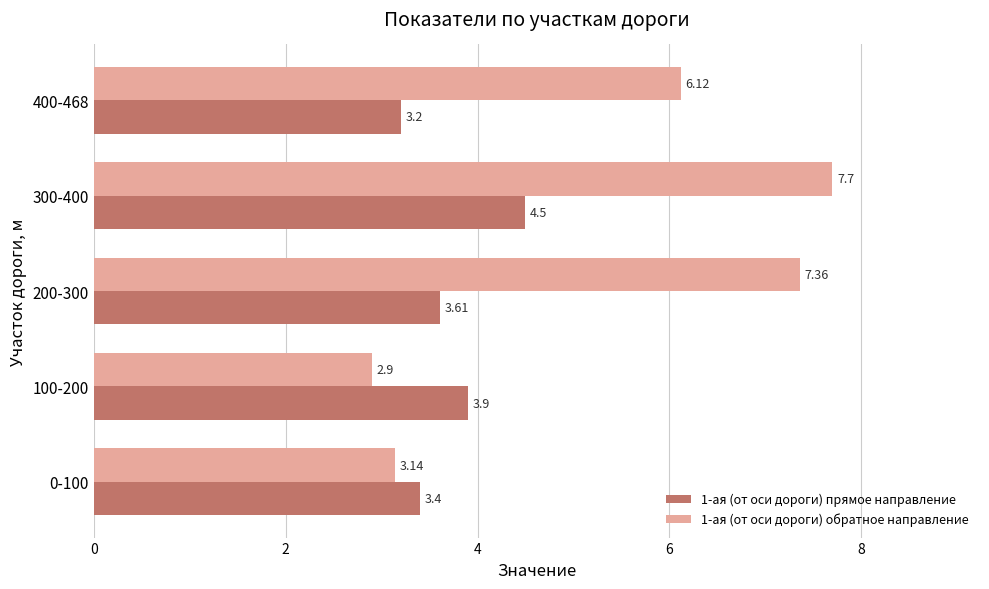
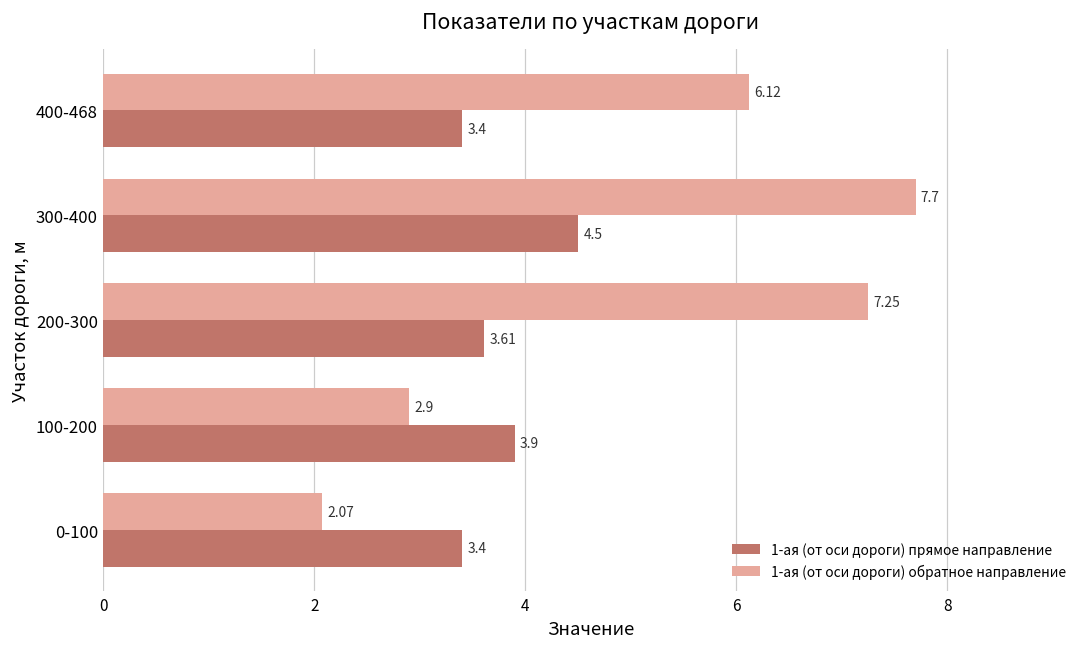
1-ая (от оси дороги) прямое направление, 400-468: 3.2 -> 3.4
1-ая (от оси дороги) обратное направление, 200-300: 7.36 -> 7.25
1-ая (от оси дороги) обратное направление, 0-100: 3.14 -> 2.07
